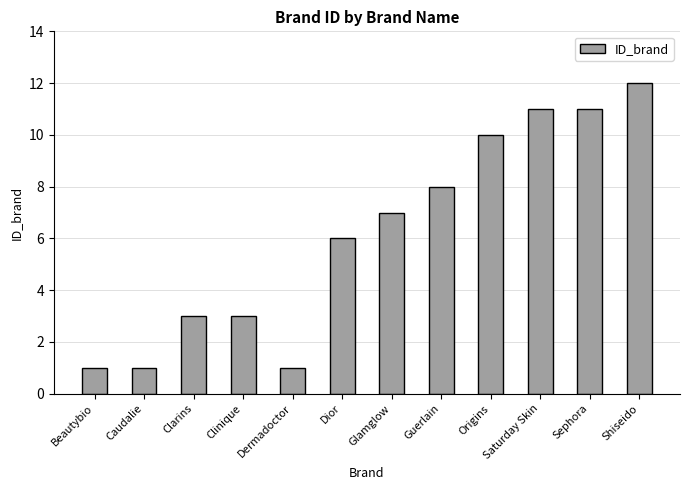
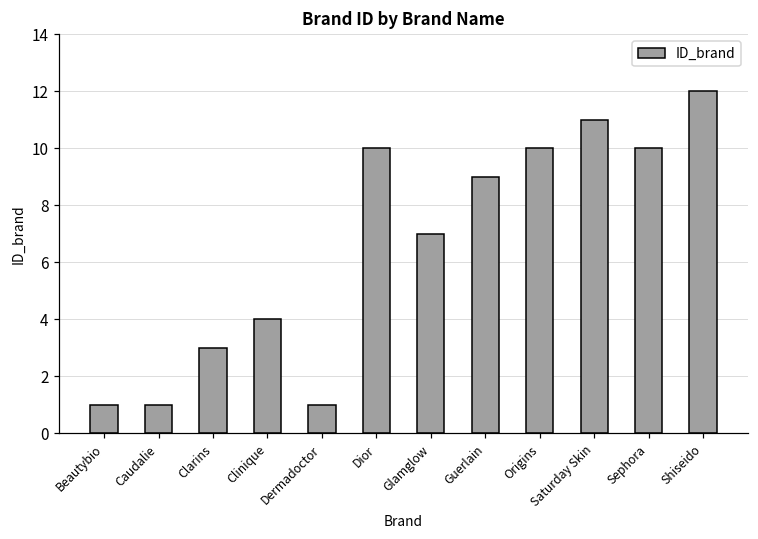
Clinique: 3 -> 4
Dior: 6 -> 10
Guerlain: 8 -> 9
Sephora: 11 -> 10
